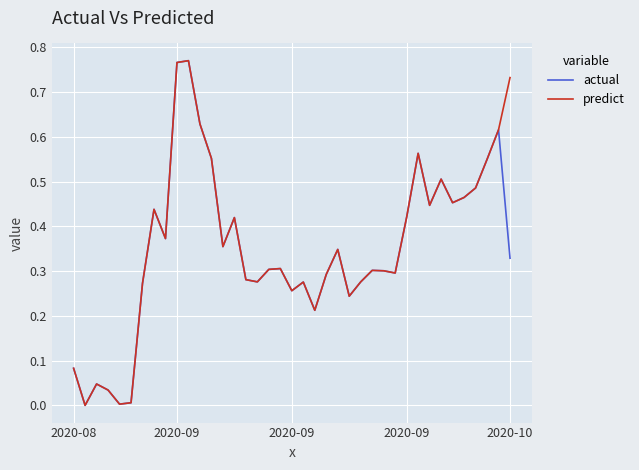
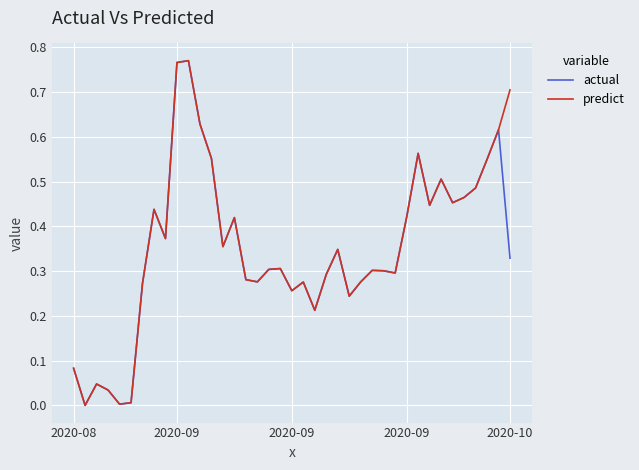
predict, 2020-10: 0.73 -> 0.70
